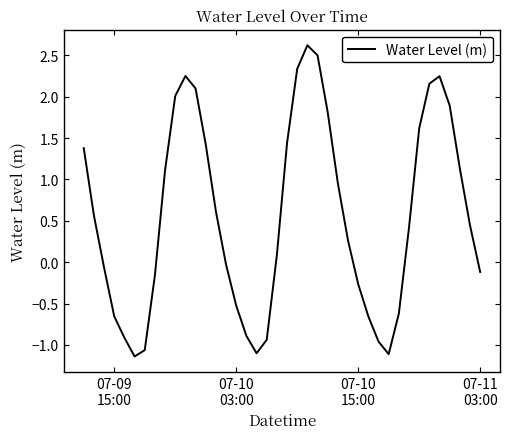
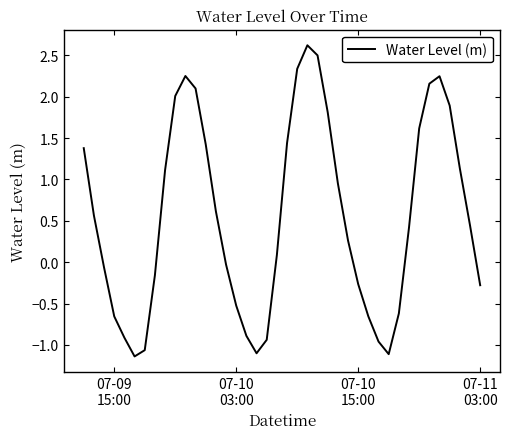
07-11 03:00: -0.1 -> -0.3
